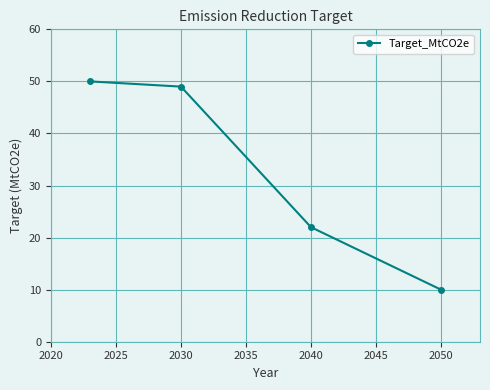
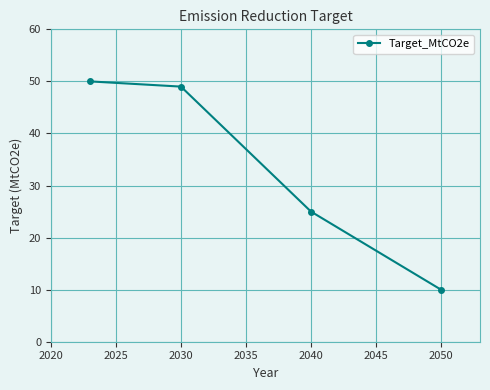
2040: 22 -> 25
